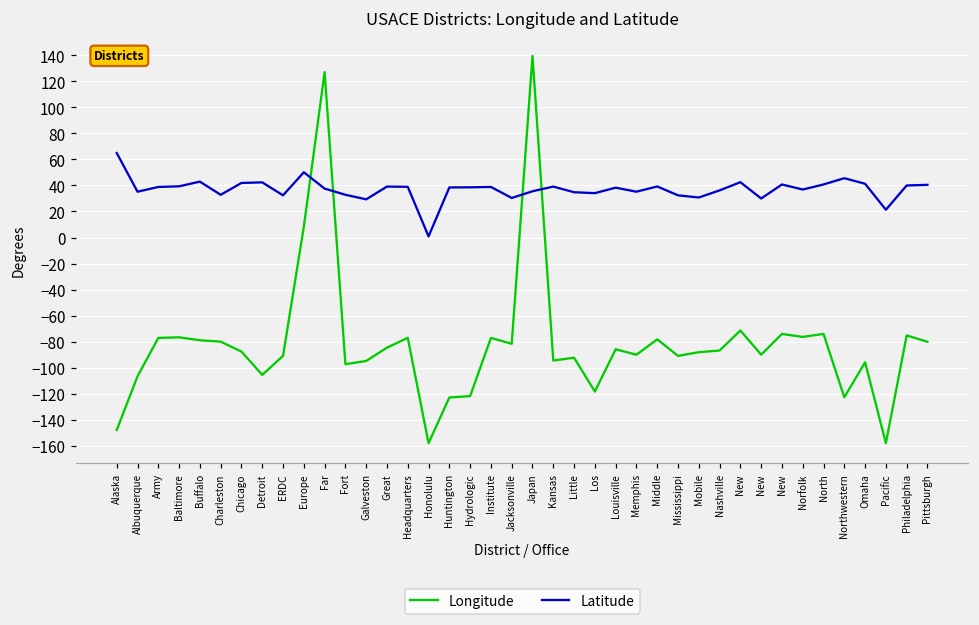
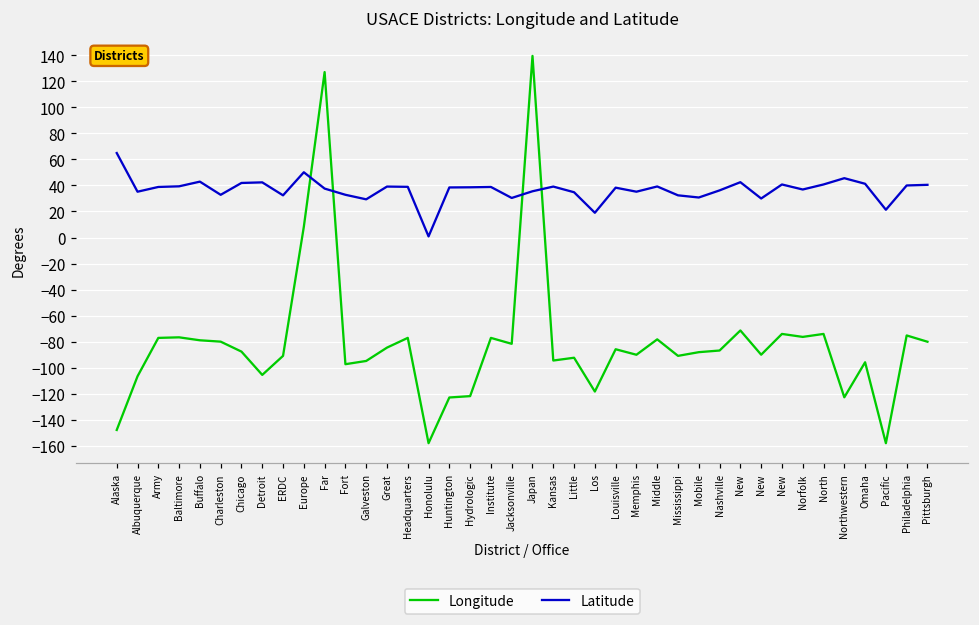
Latitude, Los: 34 -> 19
